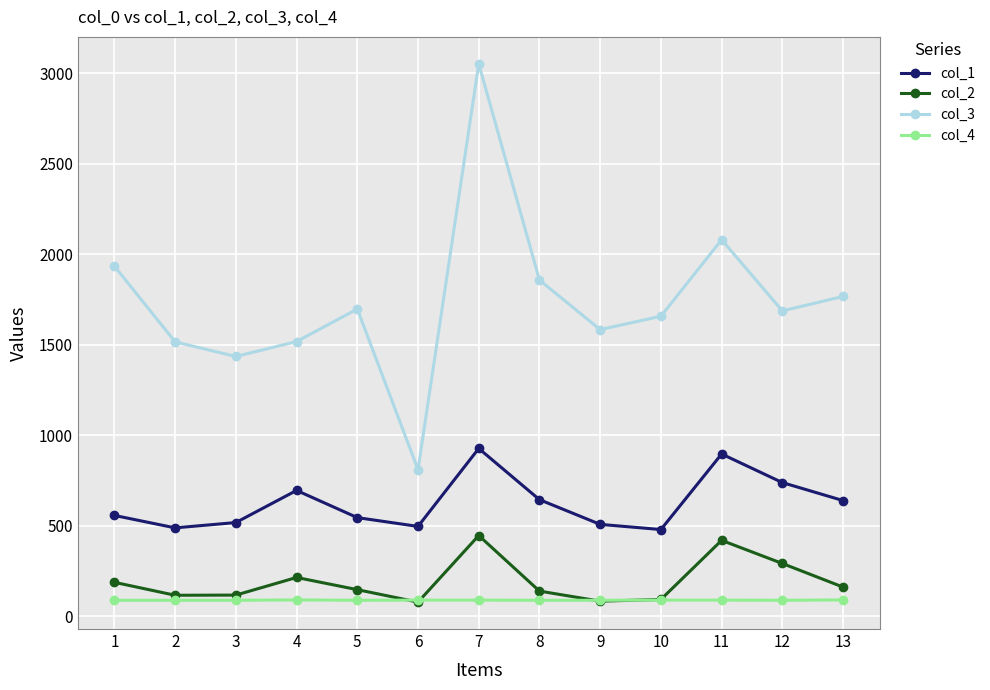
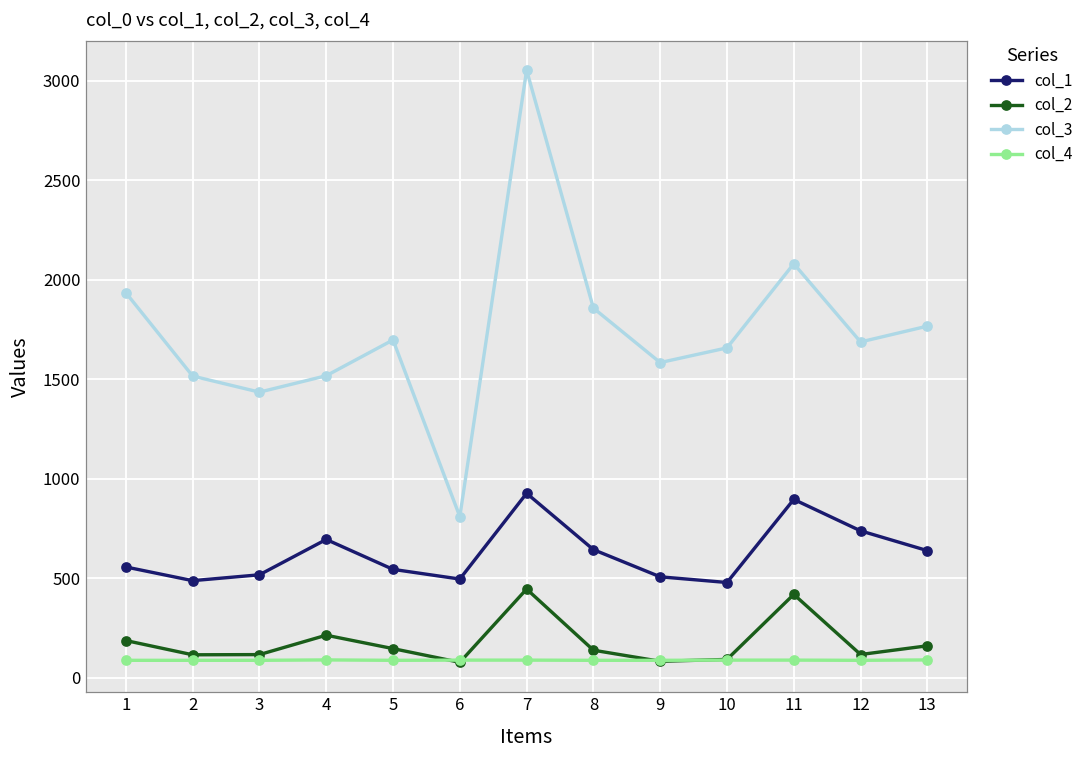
col_2, 12: 290 -> 120
